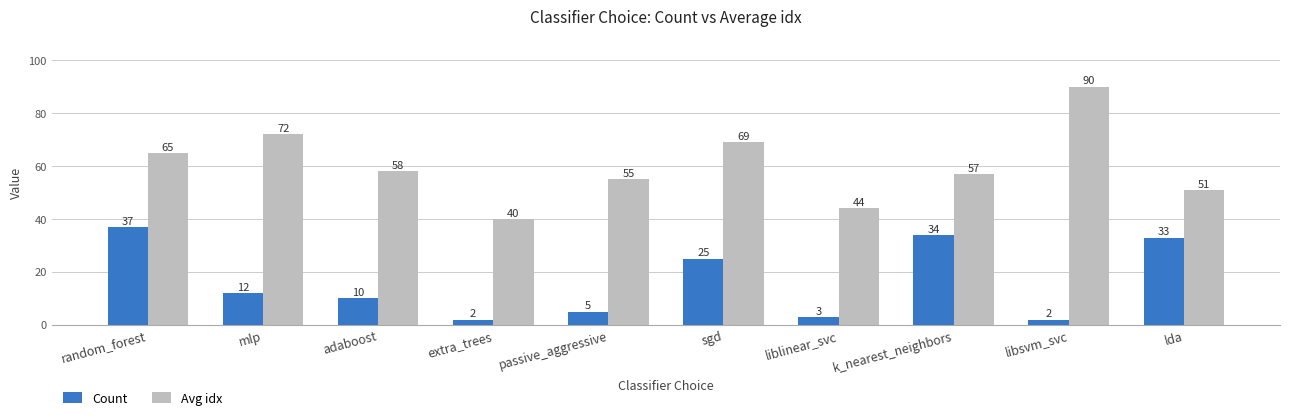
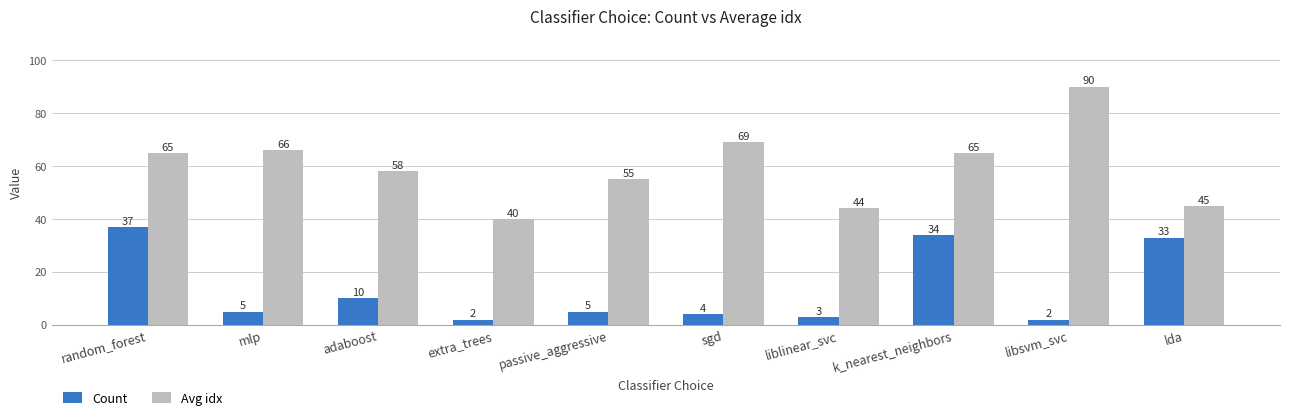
Count, mlp: 12 -> 5
Avg idx, mlp: 72 -> 66
Count, sgd: 25 -> 4
Avg idx, k_nearest_neighbors: 57 -> 65
Avg idx, lda: 51 -> 45
